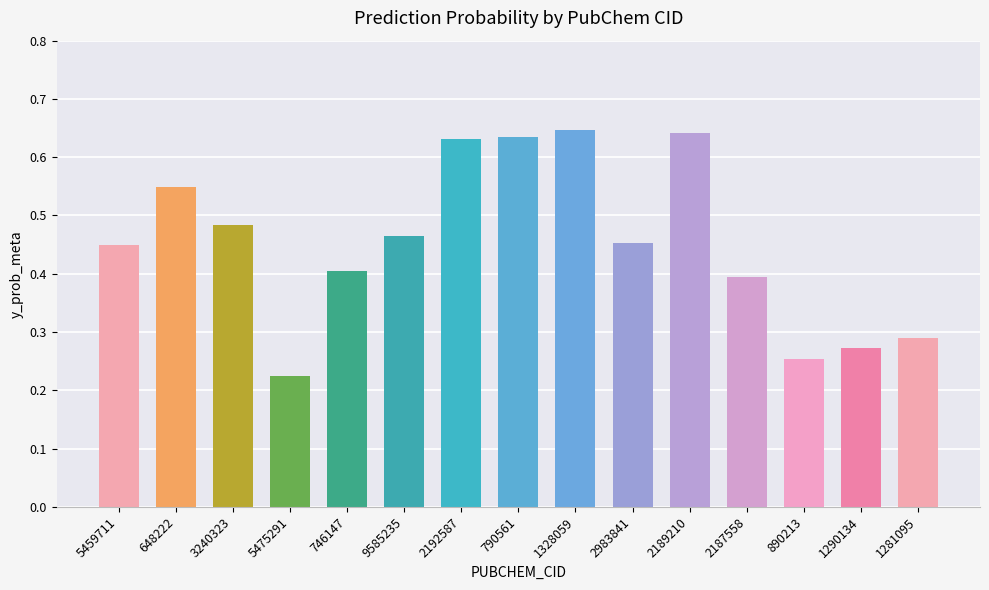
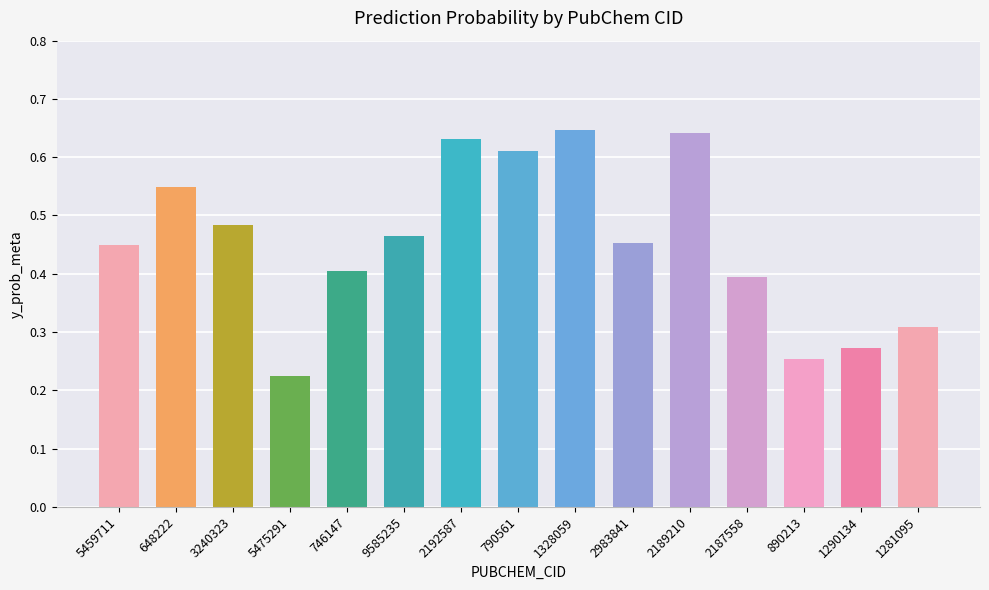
790561: 0.64 -> 0.61
1281095: 0.29 -> 0.31
